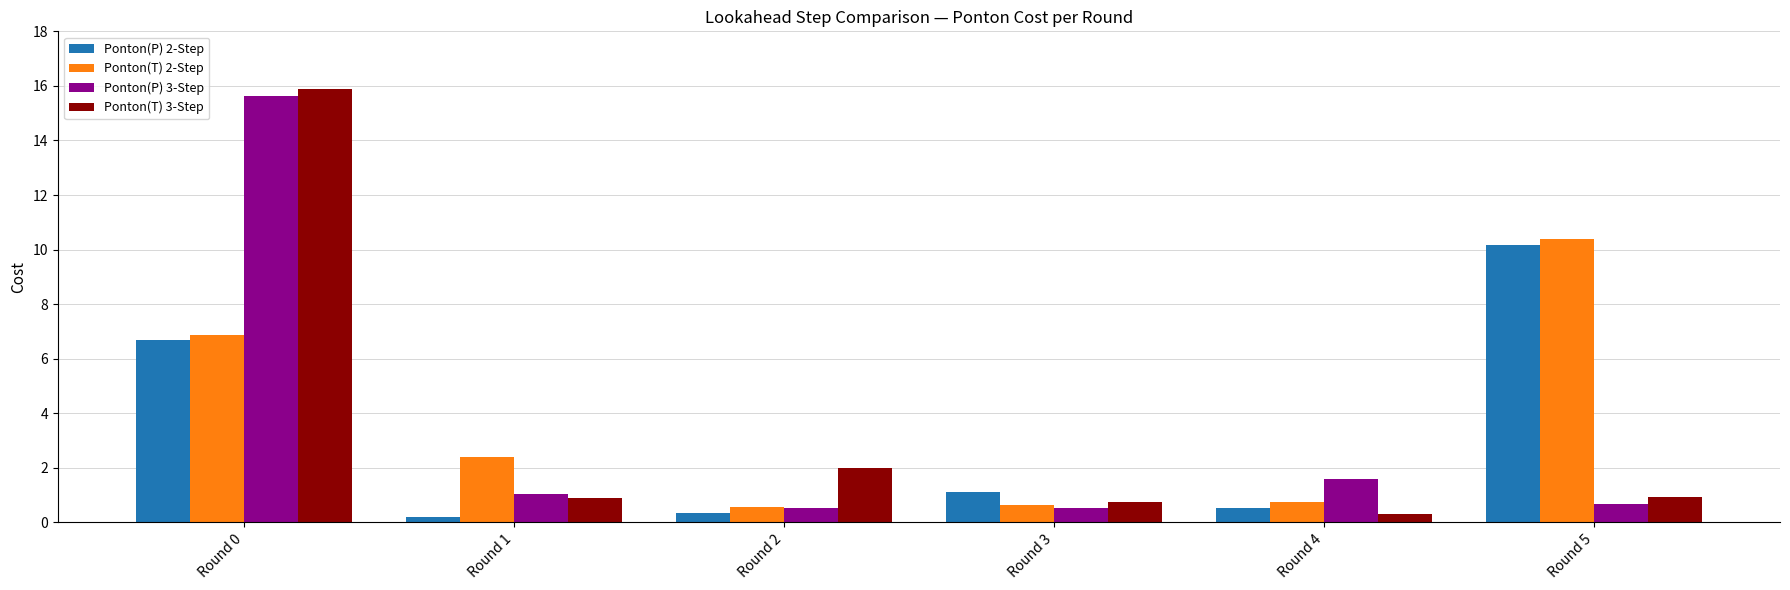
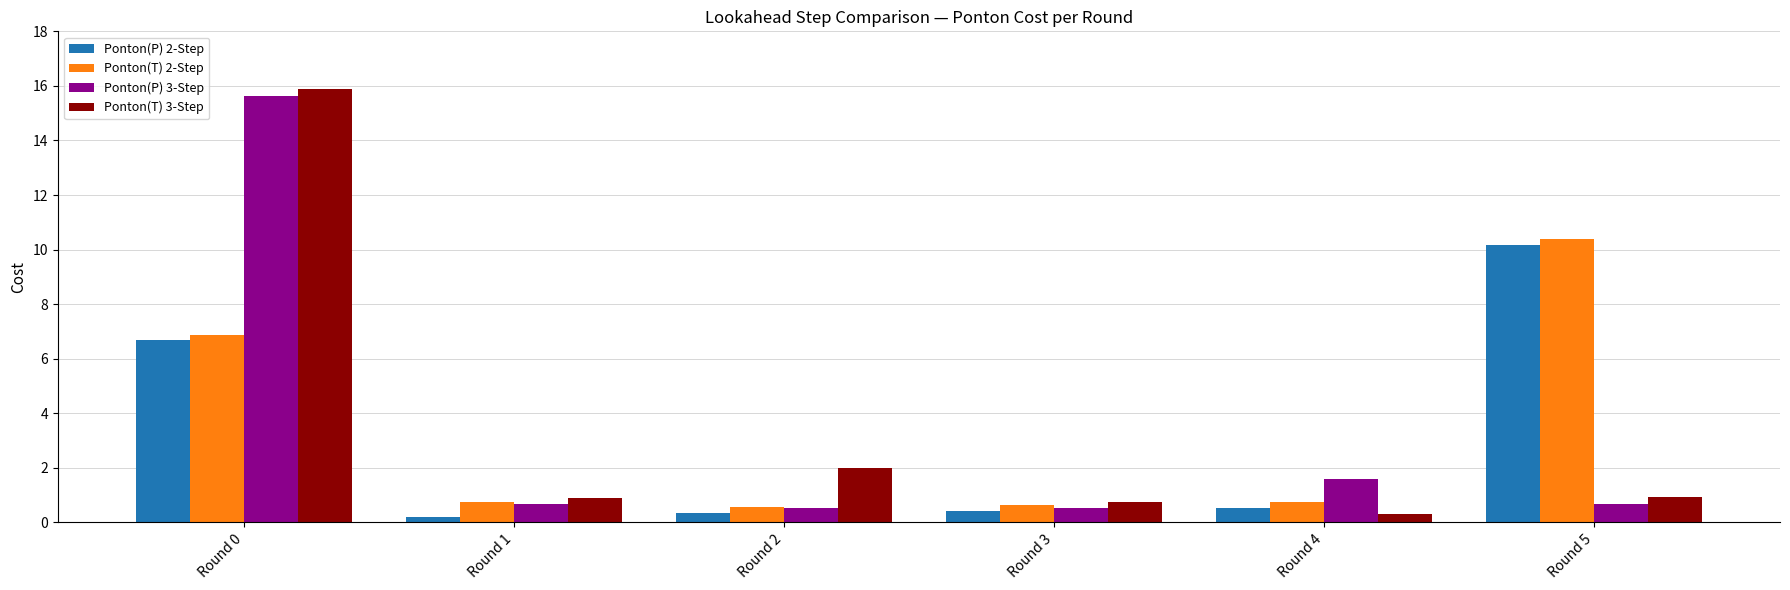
Ponton(T) 2-Step, Round 1: 2.4 -> 0.8
Ponton(P) 3-Step, Round 1: 1.1 -> 0.7
Ponton(P) 2-Step, Round 3: 1.1 -> 0.4
